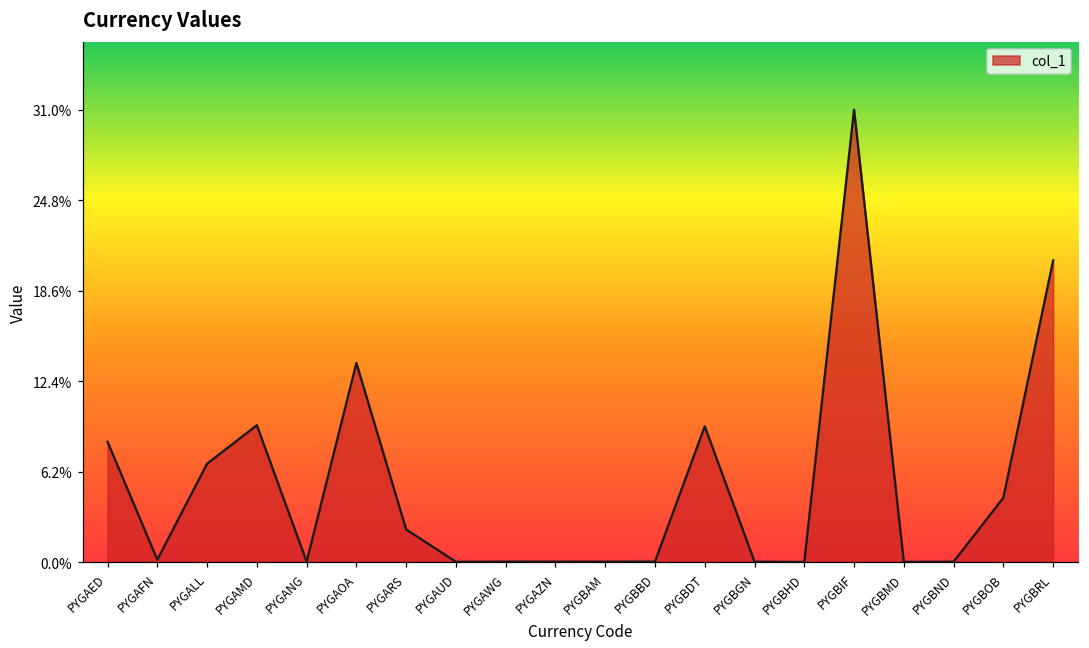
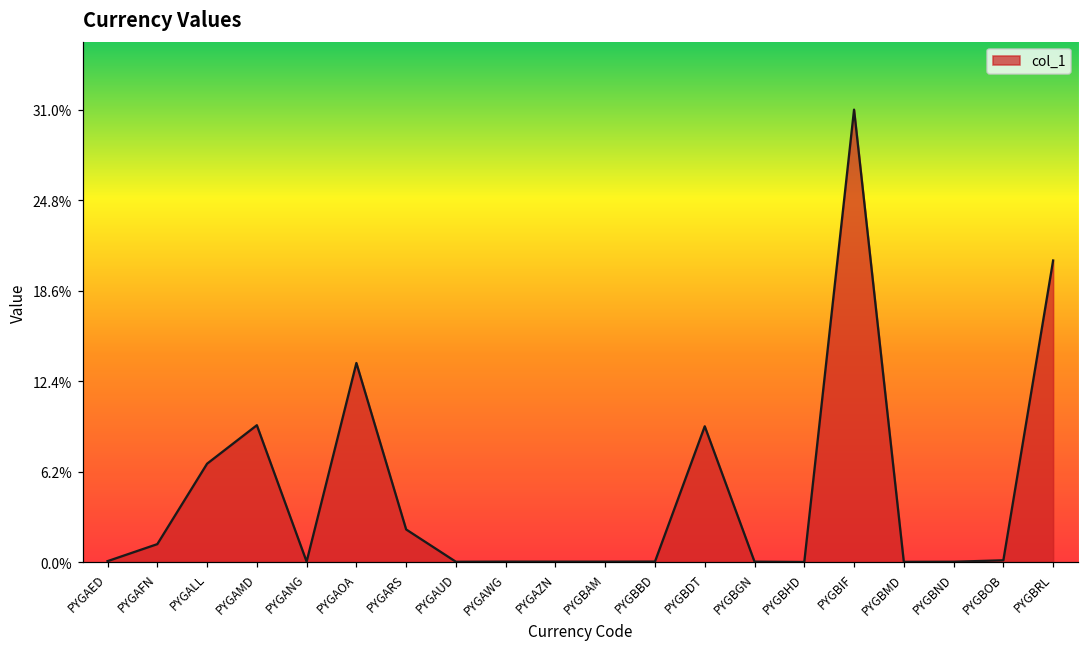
PYGAED: 8.2% -> 0.1%
PYGAFN: 0.2% -> 1.2%
PYGBOB: 4.4% -> 0.1%
